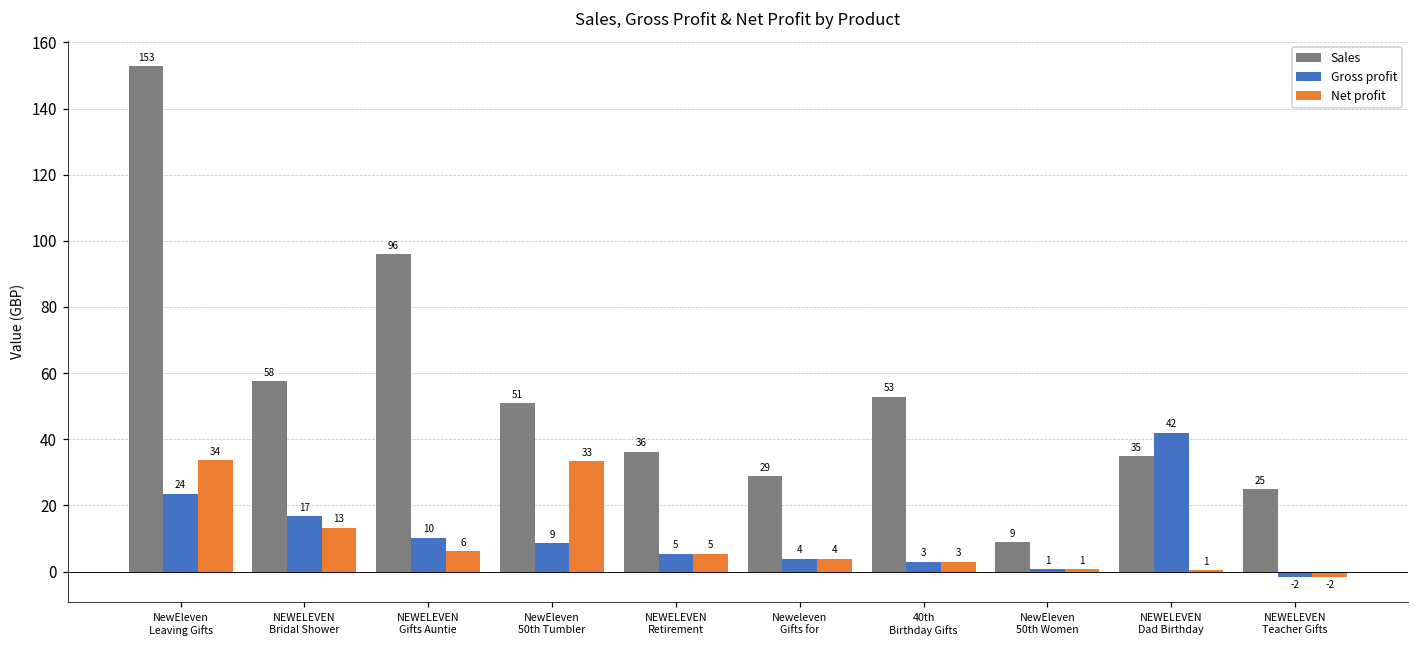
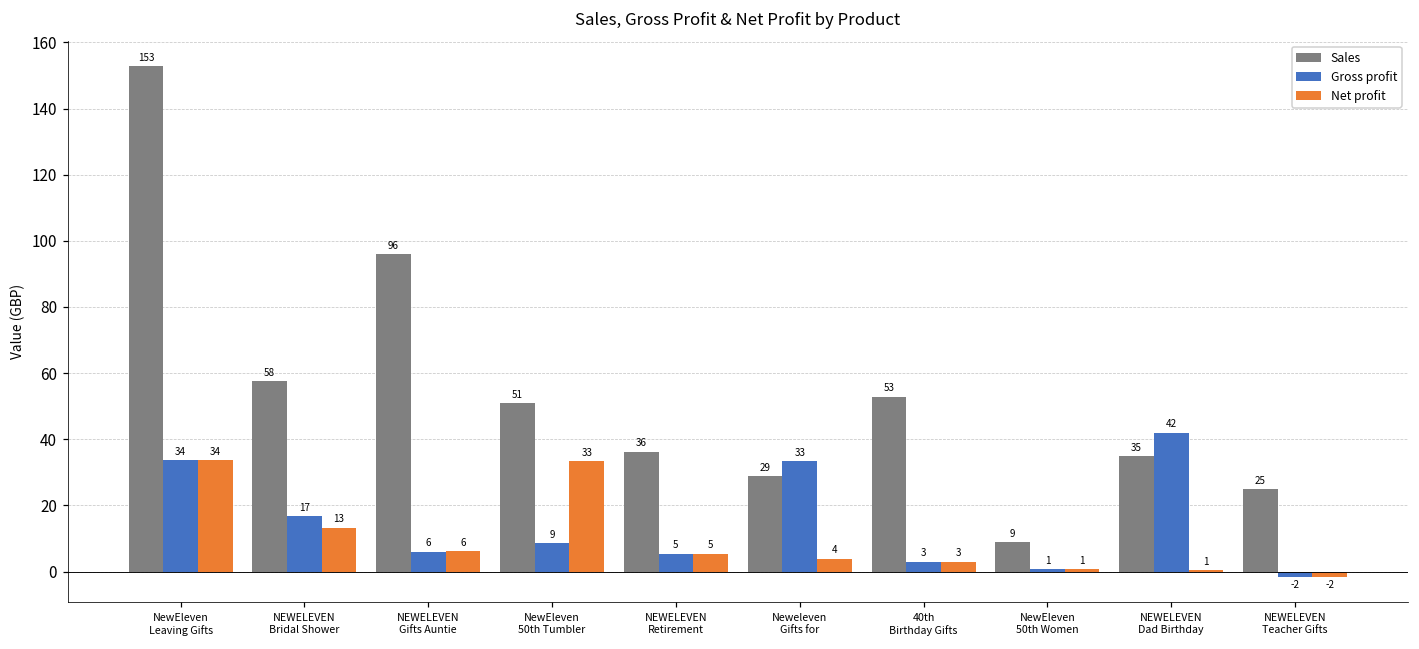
Gross profit, NewEleven Leaving Gifts: 24 -> 34
Gross profit, NEWELEVEN Gifts Auntie: 10 -> 6
Gross profit, Neweleven Gifts for: 4 -> 33
